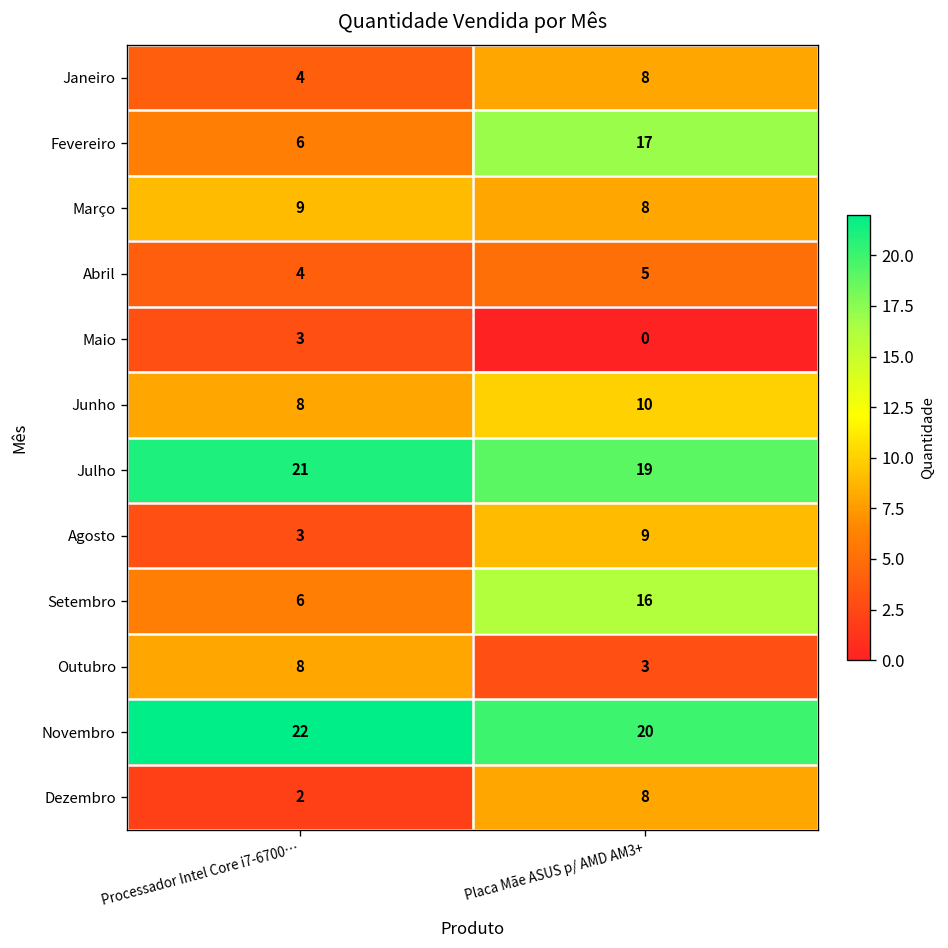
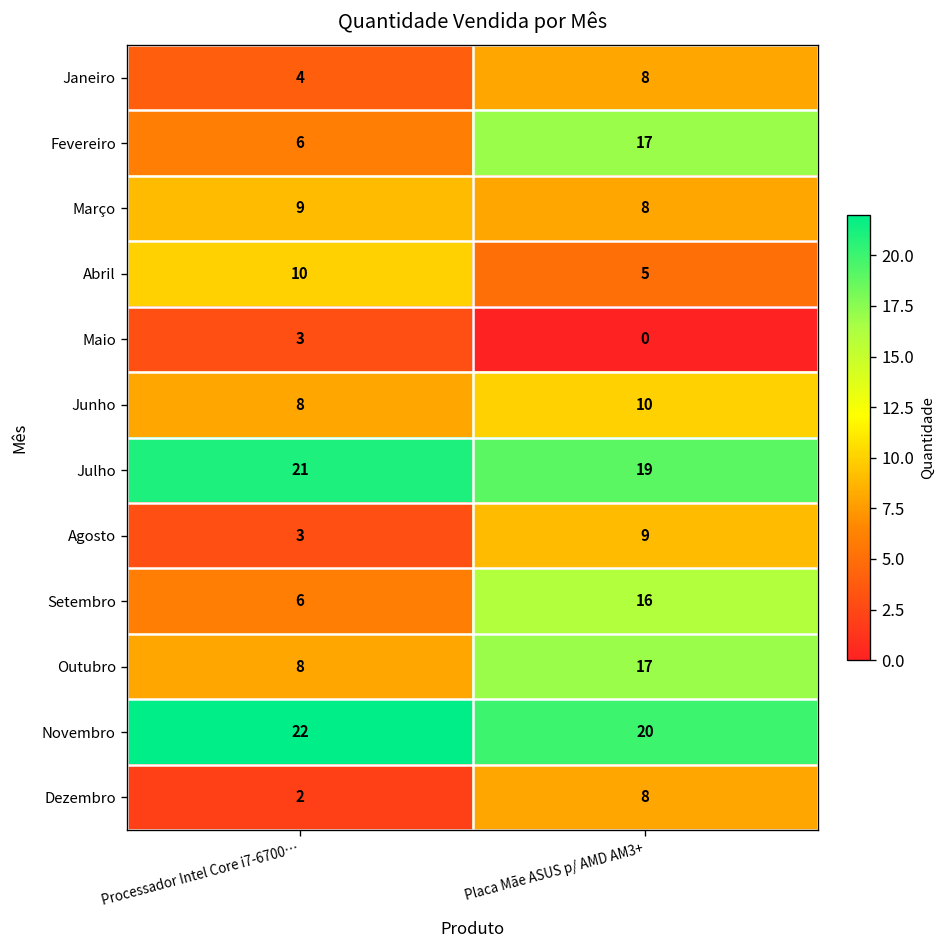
Abril, Processador Intel Core i7-6700…: 4 -> 10
Outubro, Placa Mãe ASUS p/ AMD AM3+: 3 -> 17
